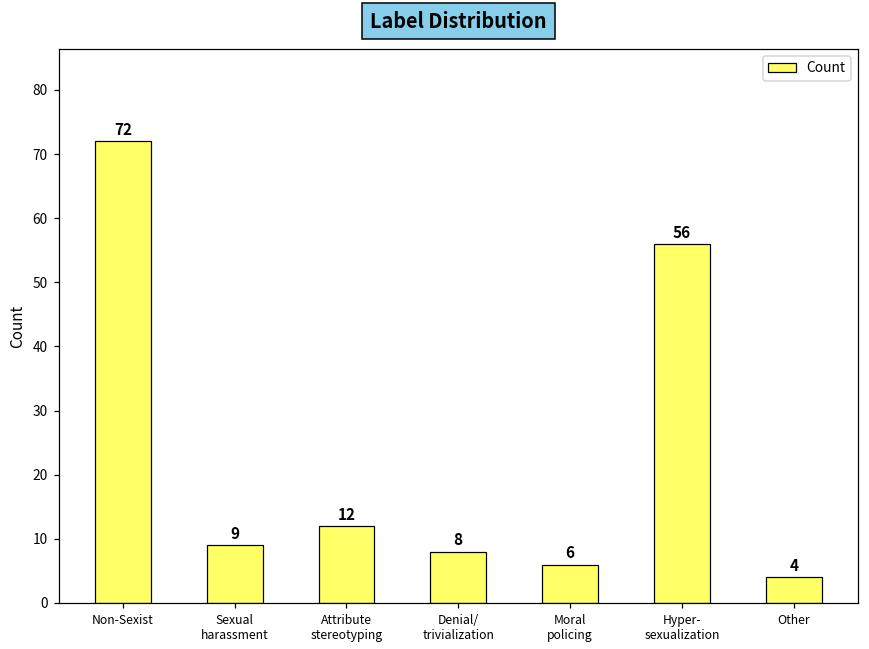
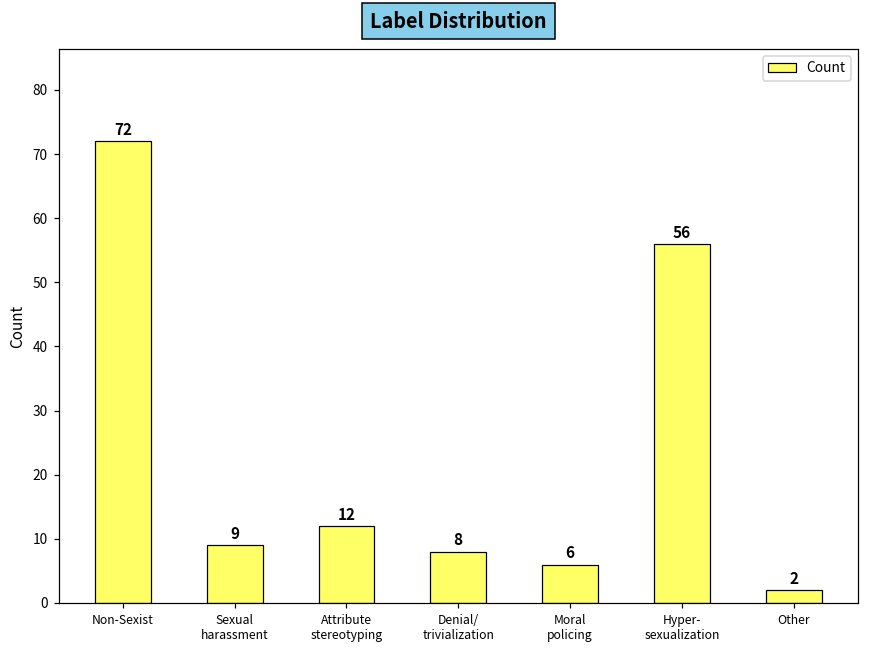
Other: 4 -> 2
